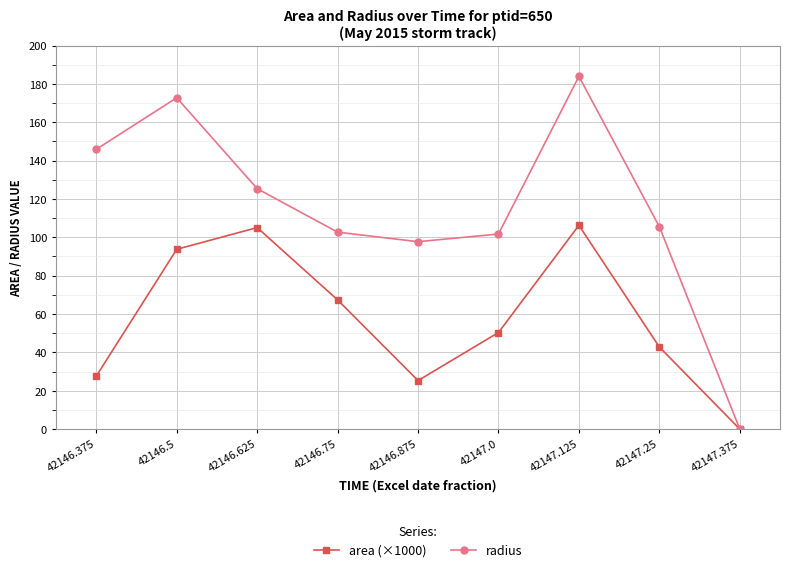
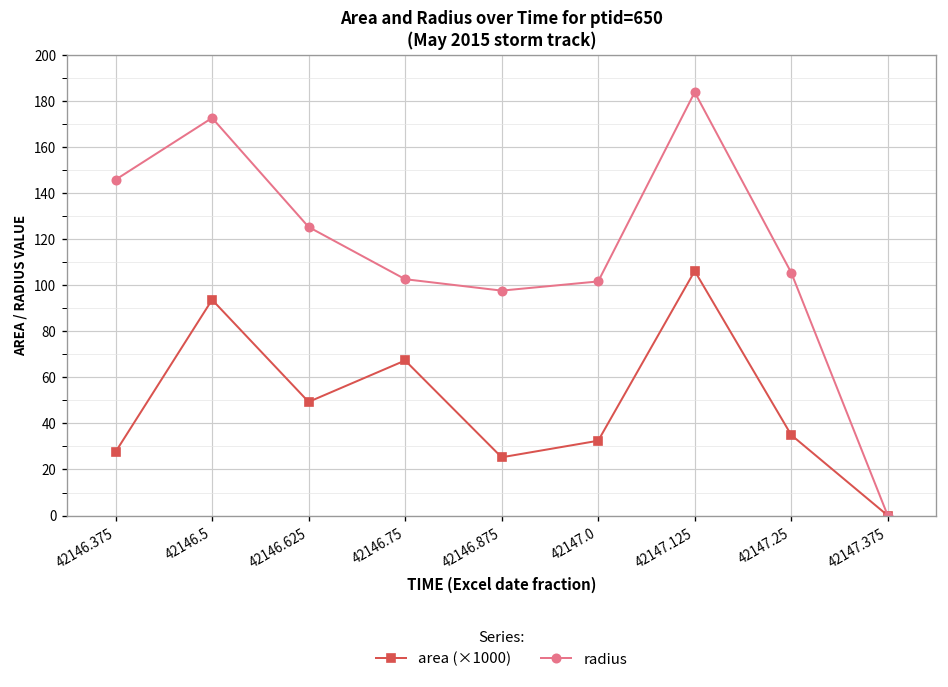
area (×1000), 42146.625: 105 -> 49
area (×1000), 42147.0: 50 -> 33
area (×1000), 42147.25: 43 -> 35
